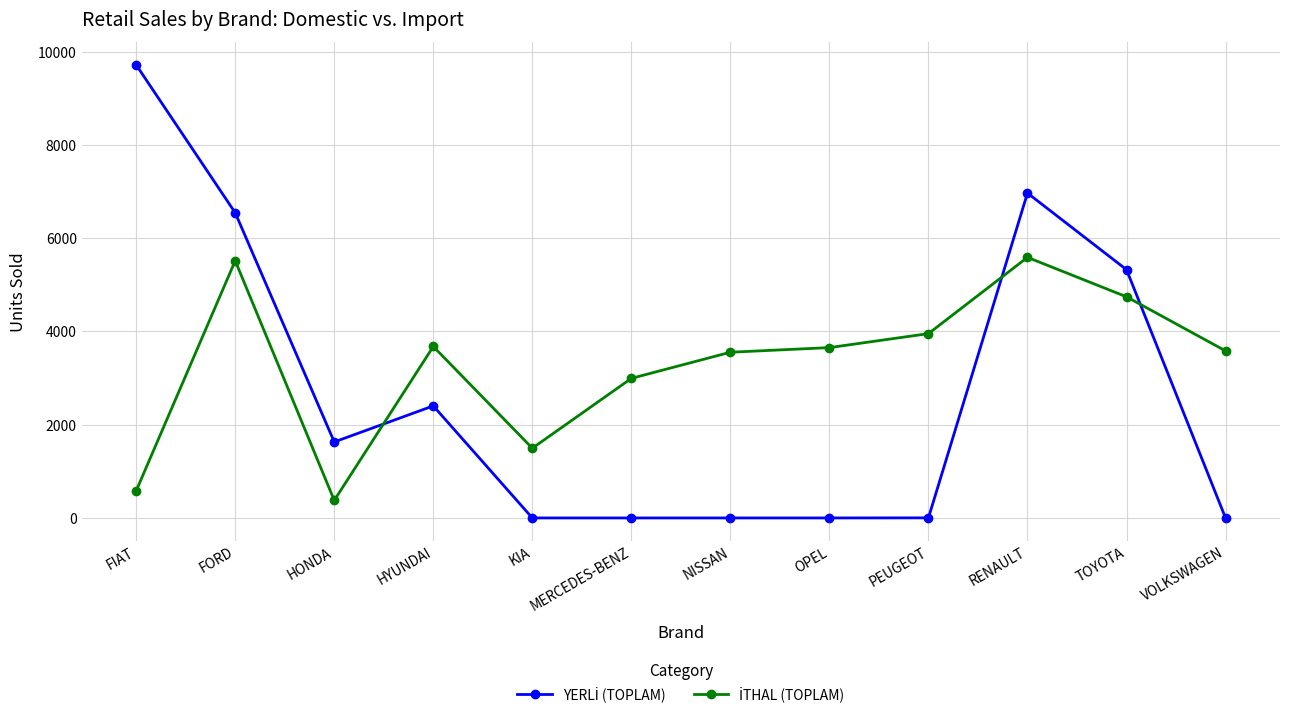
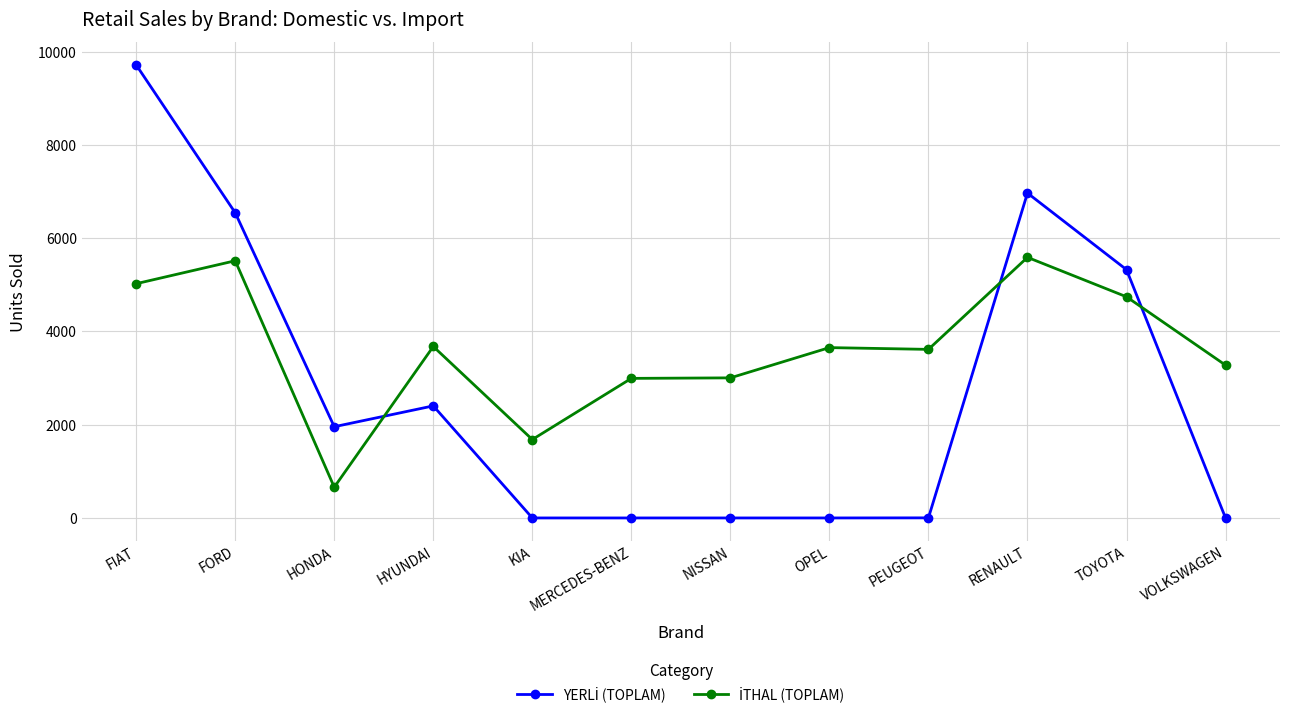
İTHAL (TOPLAM), FIAT: 600 -> 5000
YERLİ (TOPLAM), HONDA: 1600 -> 2000
İTHAL (TOPLAM), HONDA: 400 -> 700
İTHAL (TOPLAM), KIA: 1500 -> 1700
İTHAL (TOPLAM), NISSAN: 3600 -> 3000
İTHAL (TOPLAM), PEUGEOT: 4000 -> 3600
İTHAL (TOPLAM), VOLKSWAGEN: 3600 -> 3300
